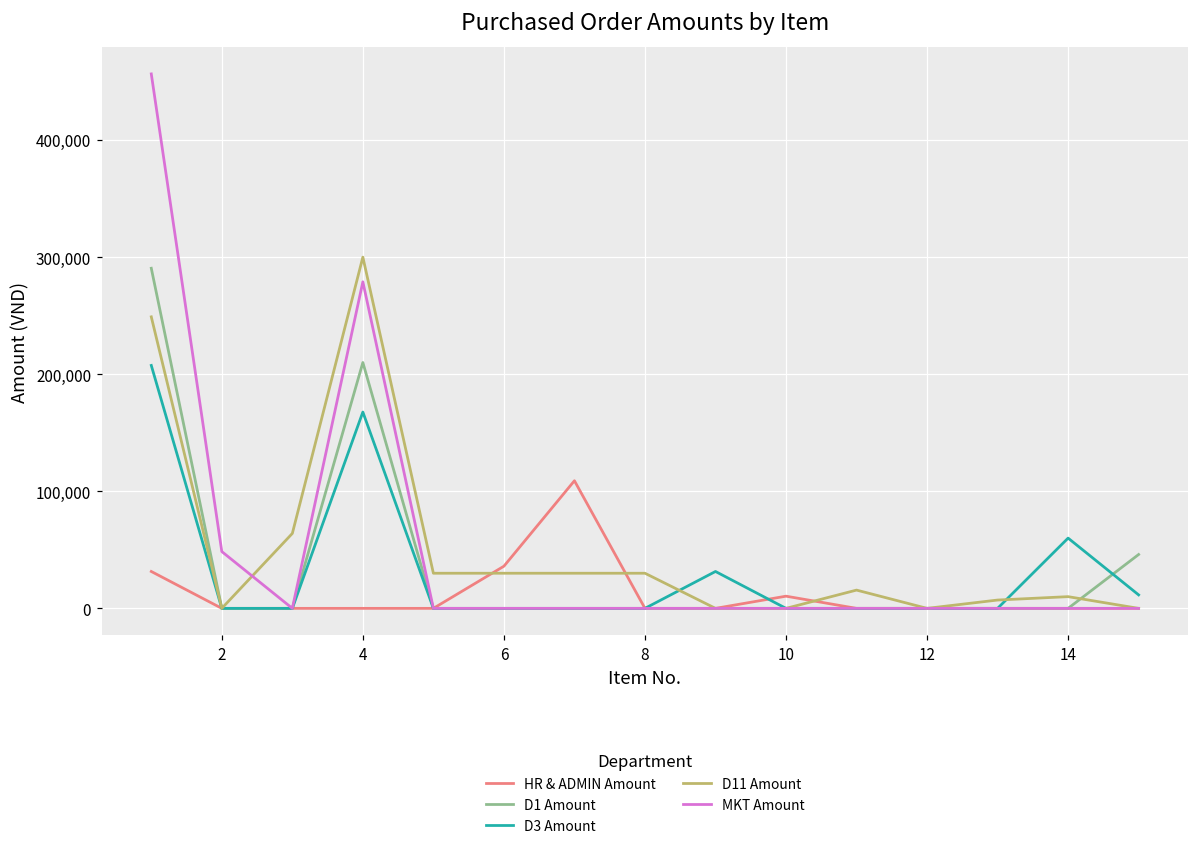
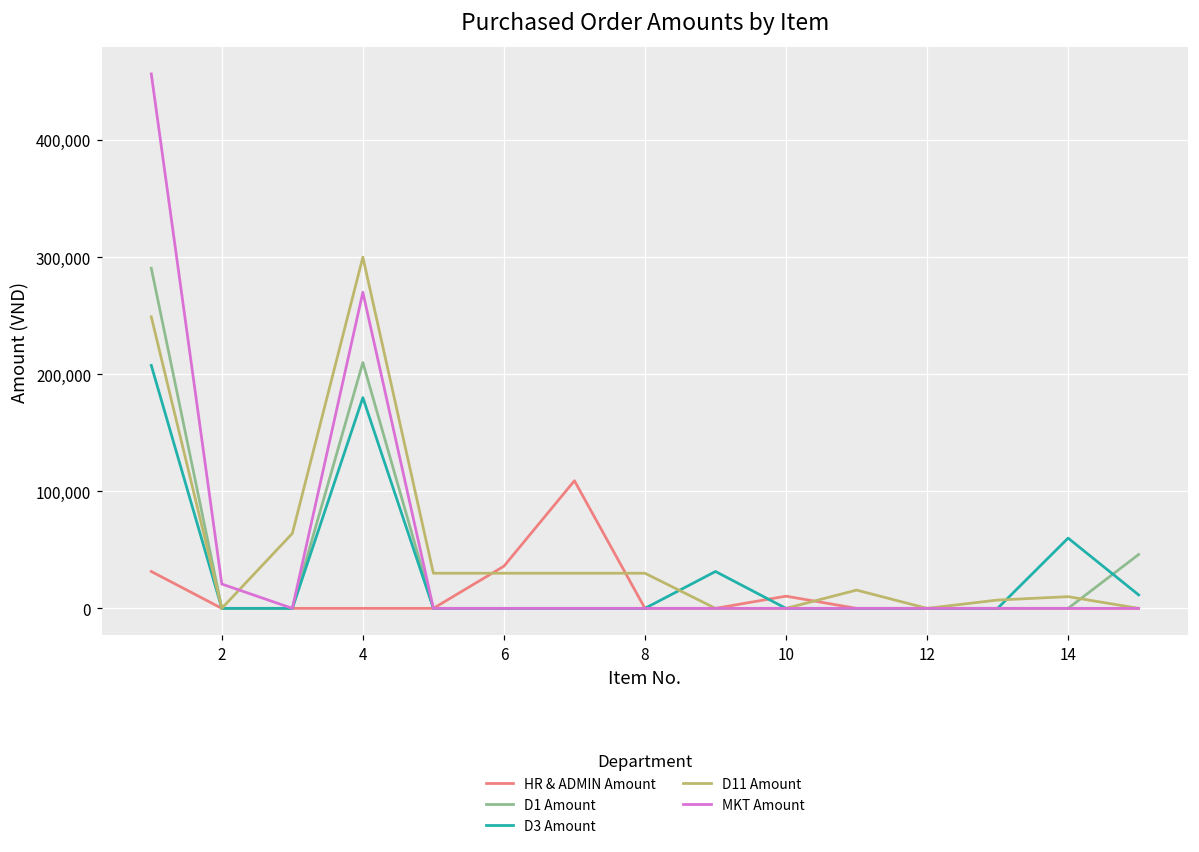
MKT Amount, 2: 49,000 -> 21,000
D3 Amount, 4: 168,000 -> 180,000
MKT Amount, 4: 279,000 -> 270,000
